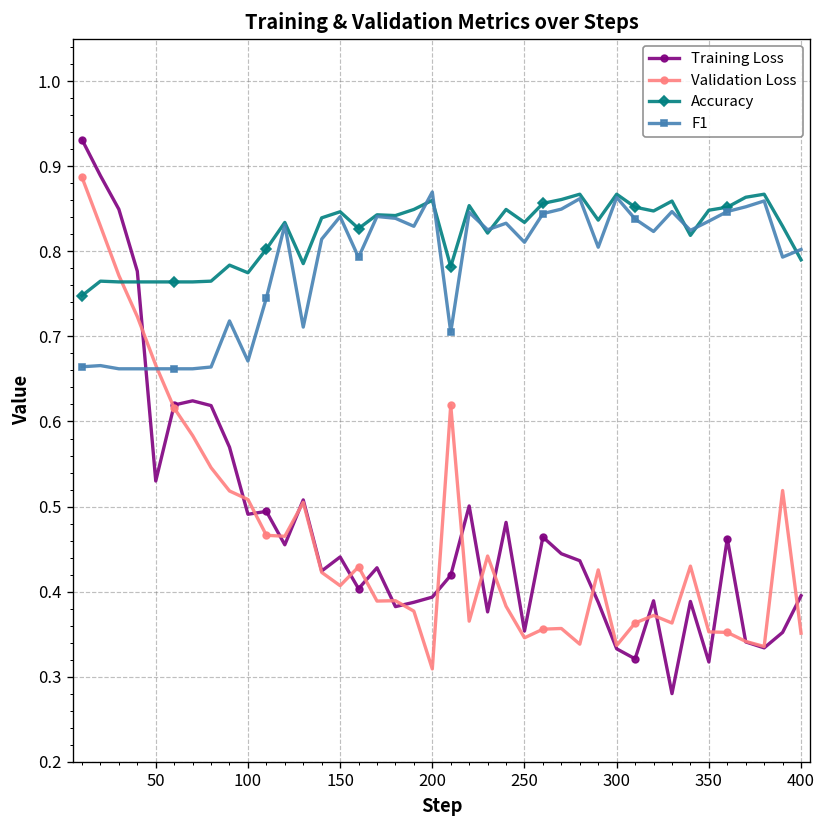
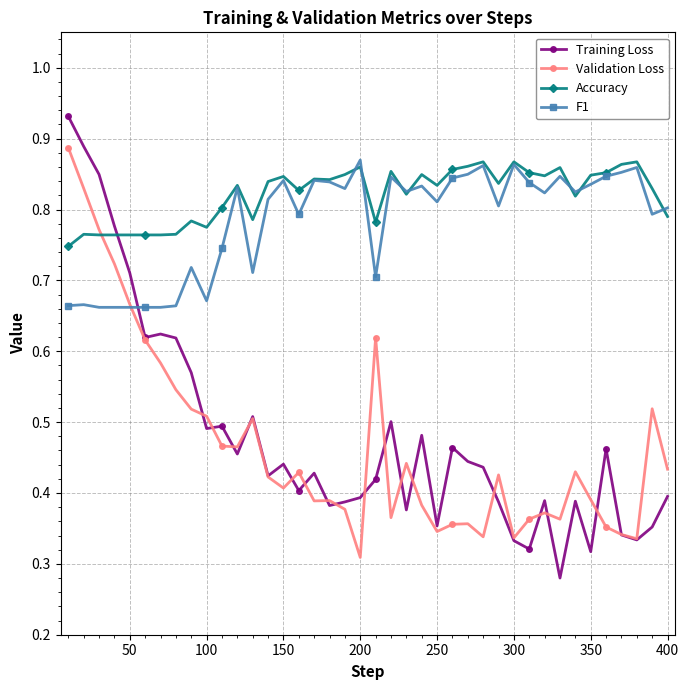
Training Loss, 50: 0.53 -> 0.71
Validation Loss, 350: 0.35 -> 0.39
Validation Loss, 400: 0.35 -> 0.43
